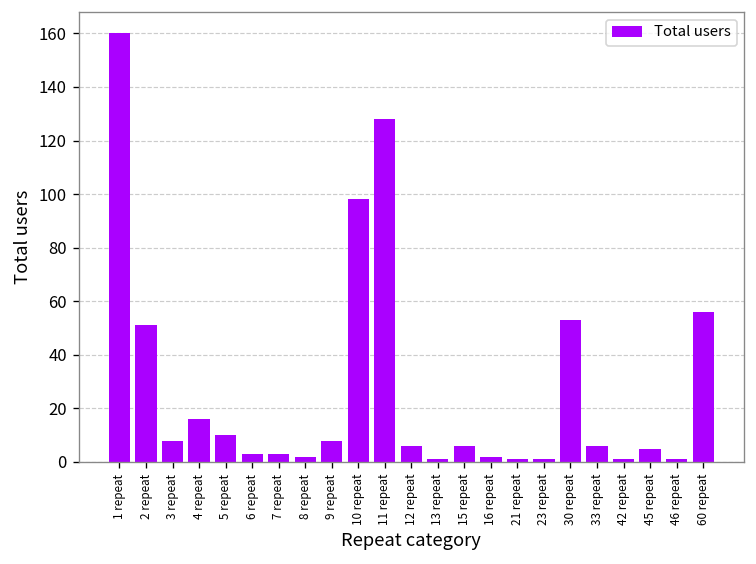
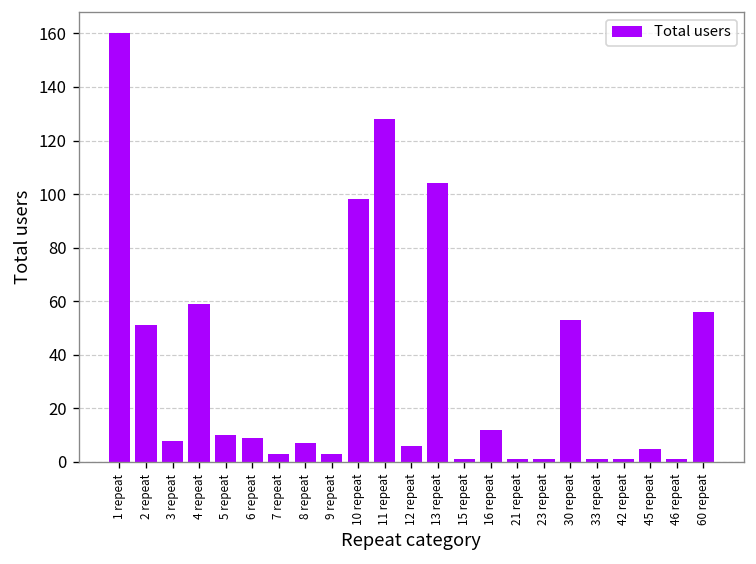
4 repeat: 16 -> 59
6 repeat: 3 -> 9
8 repeat: 2 -> 7
9 repeat: 8 -> 3
13 repeat: 1 -> 104
15 repeat: 6 -> 1
16 repeat: 2 -> 12
33 repeat: 6 -> 1
